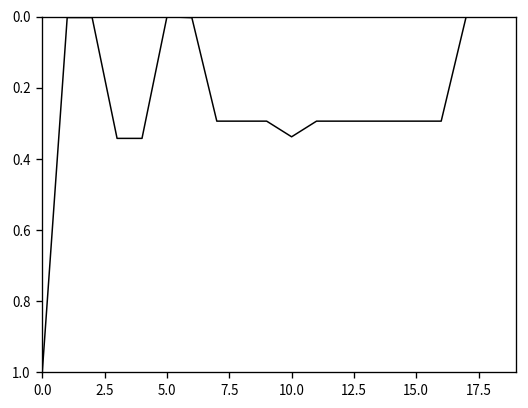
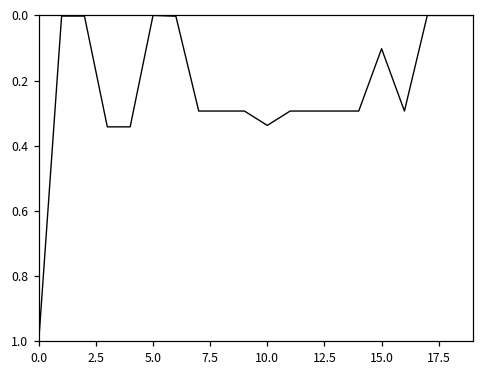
15.0: 0.29 -> 0.10
